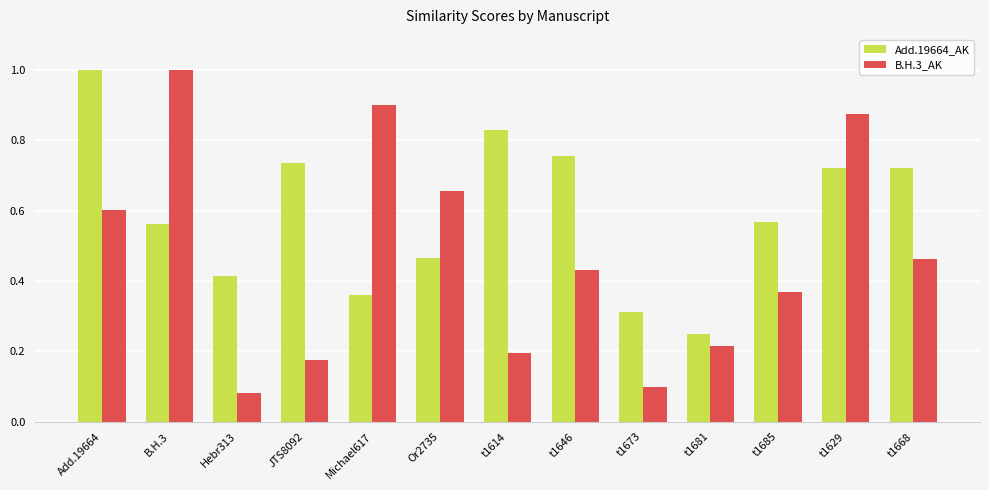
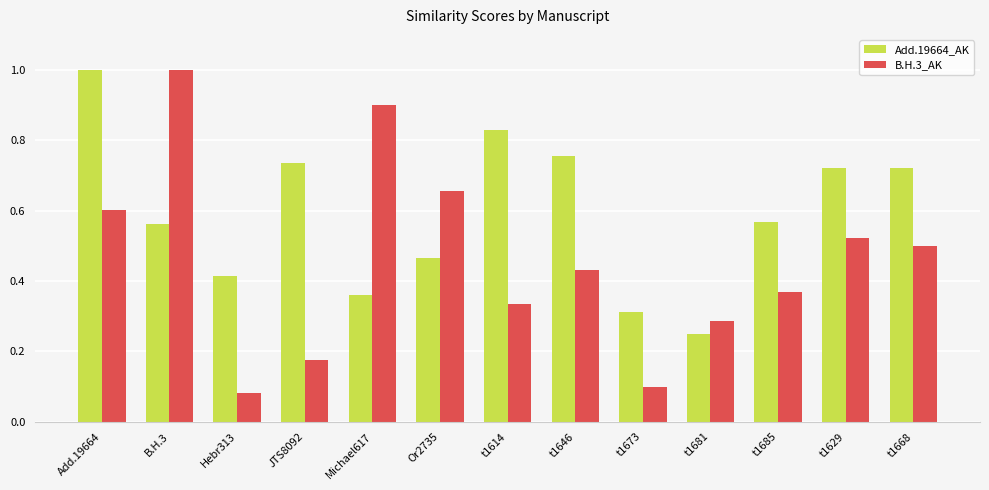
B.H.3_AK, t1614: 0.20 -> 0.33
B.H.3_AK, t1681: 0.22 -> 0.29
B.H.3_AK, t1629: 0.87 -> 0.52
B.H.3_AK, t1668: 0.46 -> 0.50
